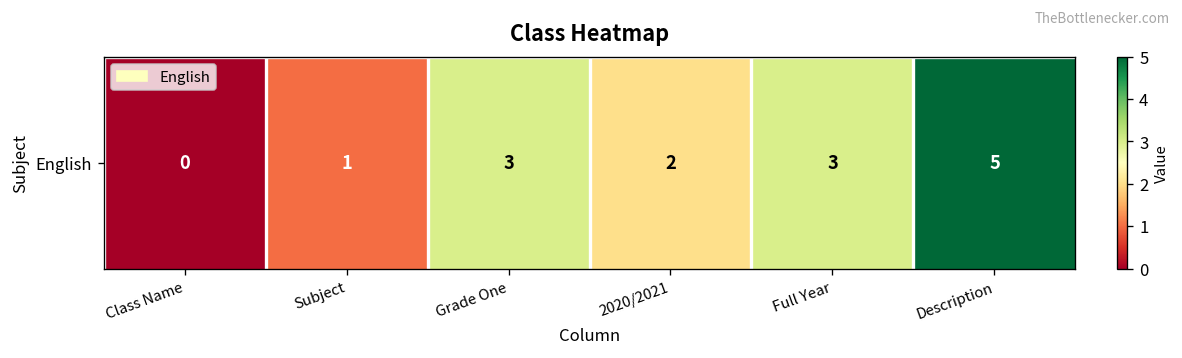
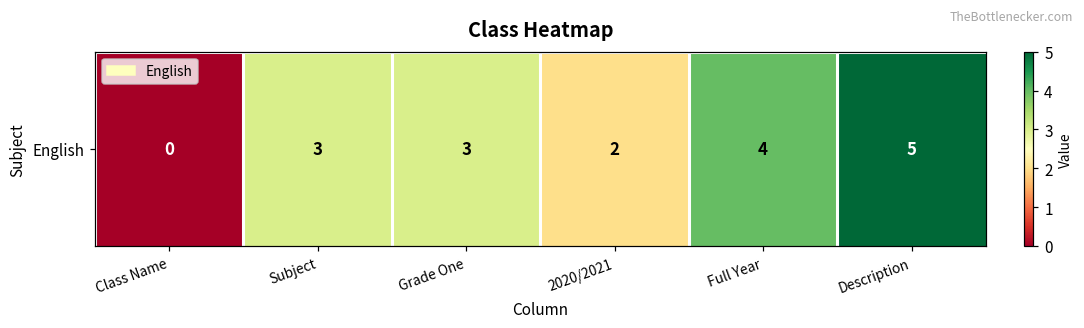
English, Subject: 1 -> 3
English, Full Year: 3 -> 4
